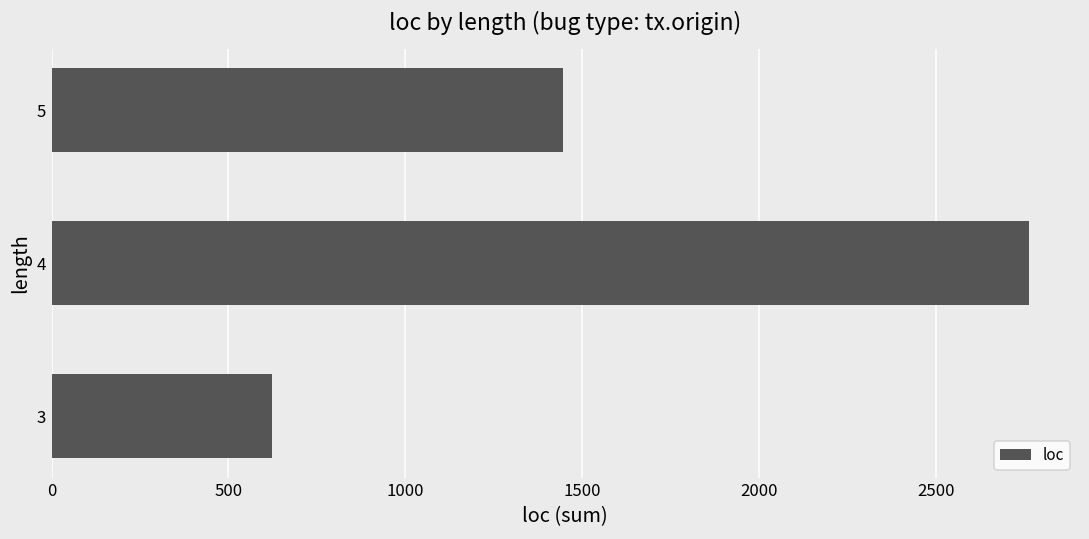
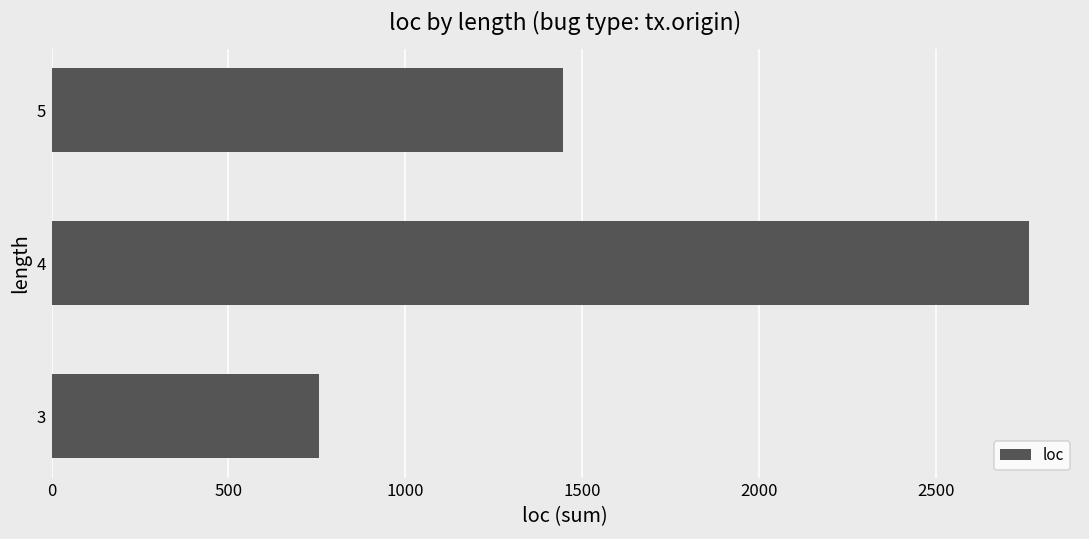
3: 620 -> 760
